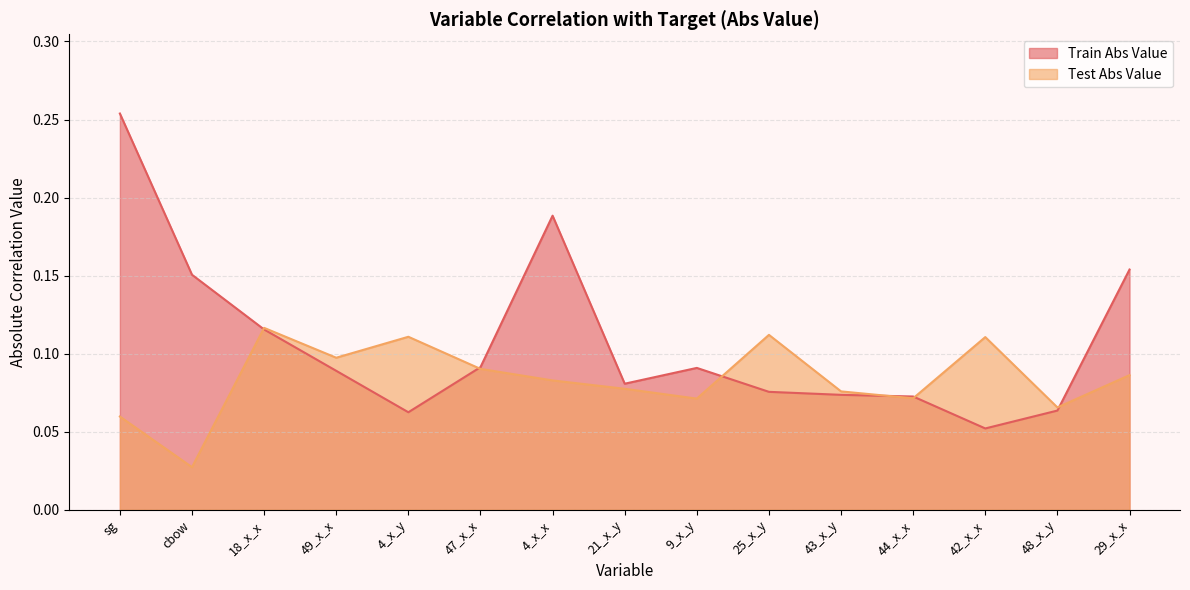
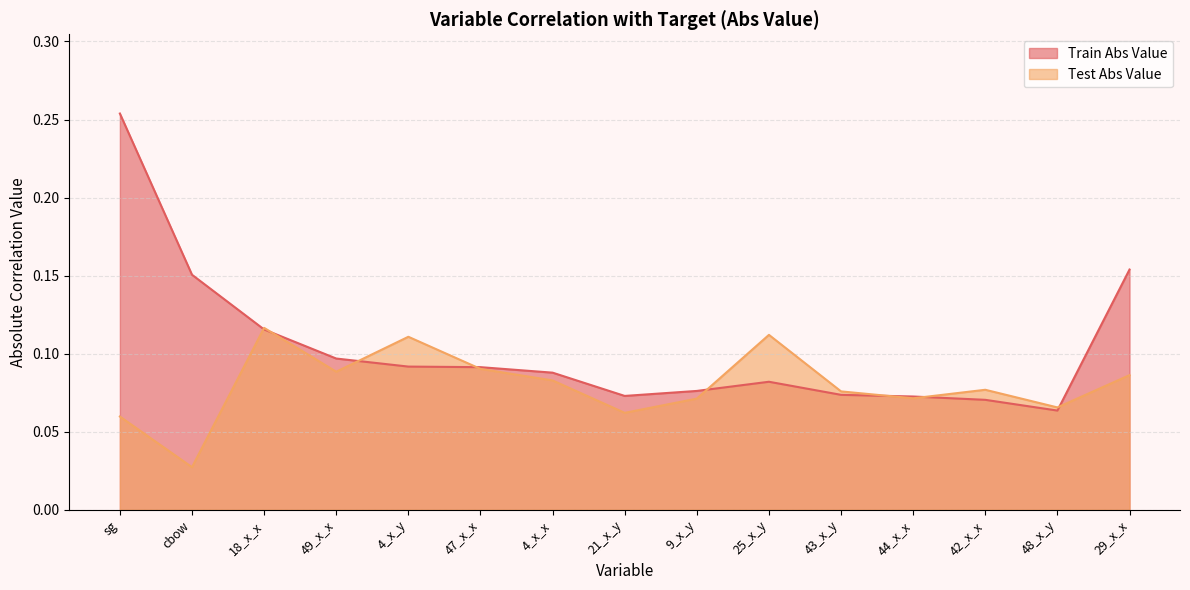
Train Abs Value, 49_x_x: 0.089 -> 0.097
Test Abs Value, 49_x_x: 0.097 -> 0.088
Train Abs Value, 4_x_y: 0.062 -> 0.092
Train Abs Value, 4_x_x: 0.188 -> 0.088
Train Abs Value, 21_x_y: 0.081 -> 0.073
Test Abs Value, 21_x_y: 0.077 -> 0.062
Train Abs Value, 9_x_y: 0.091 -> 0.076
Train Abs Value, 25_x_y: 0.076 -> 0.082
Train Abs Value, 42_x_x: 0.052 -> 0.070
Test Abs Value, 42_x_x: 0.111 -> 0.077
